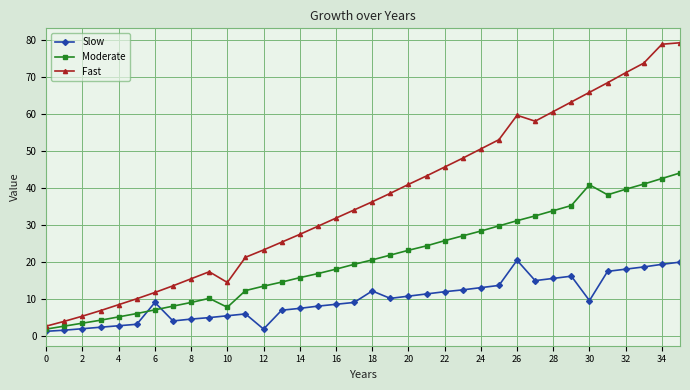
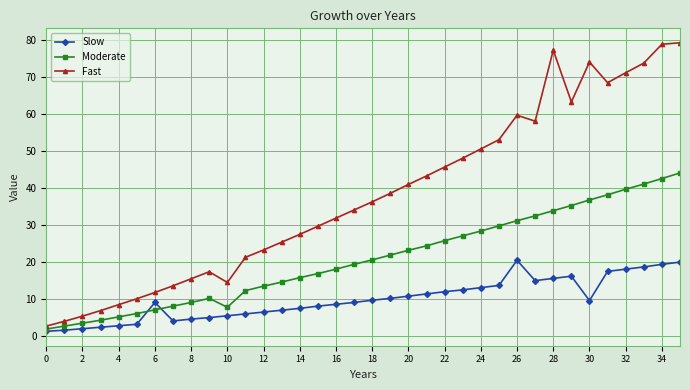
Slow, 12: 2 -> 7
Slow, 18: 12 -> 10
Fast, 28: 61 -> 77
Moderate, 30: 41 -> 37
Fast, 30: 66 -> 74
